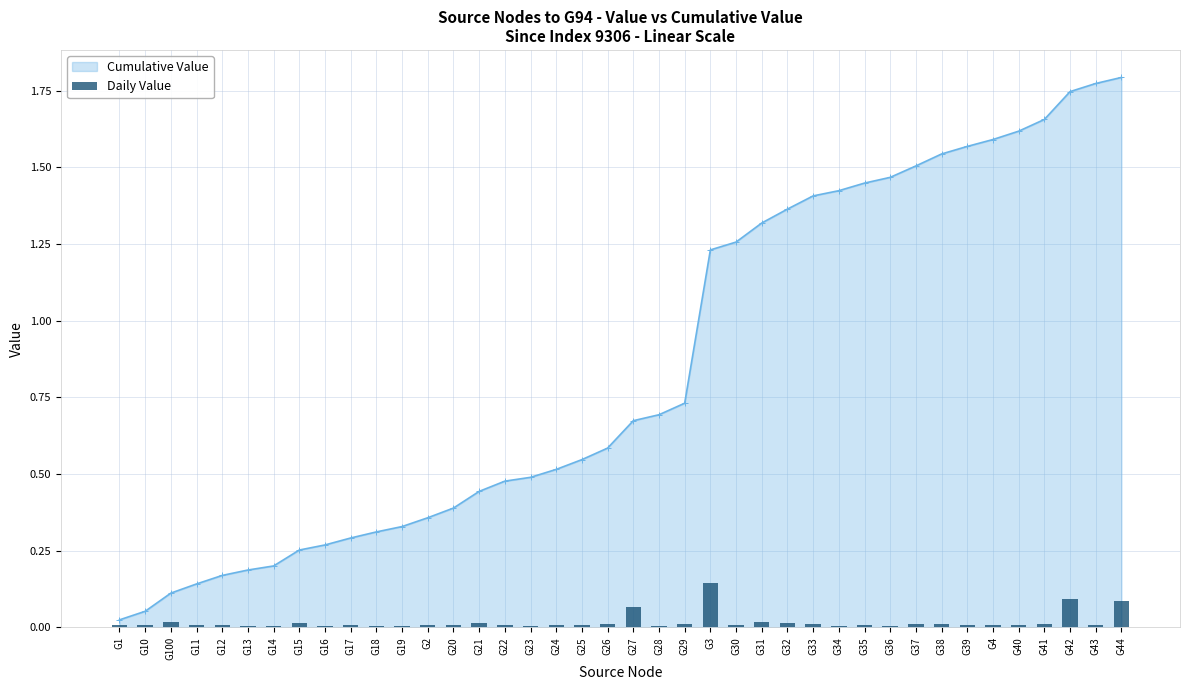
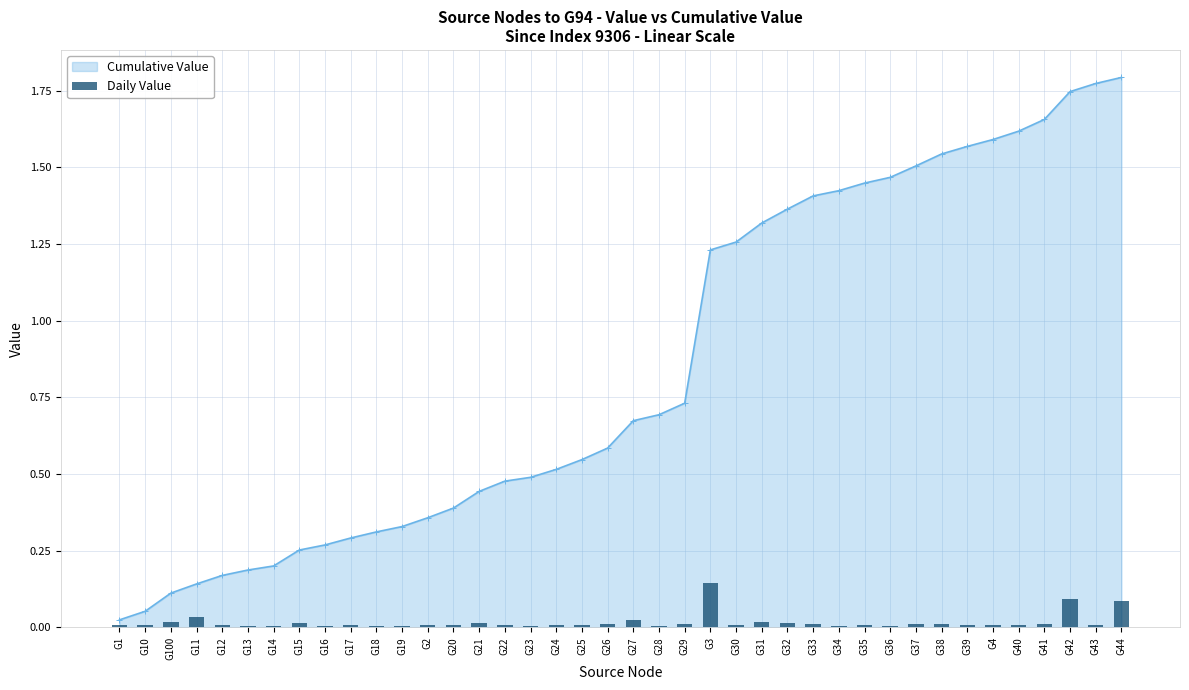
Daily Value, G11: 0.01 -> 0.04
Daily Value, G27: 0.07 -> 0.03
